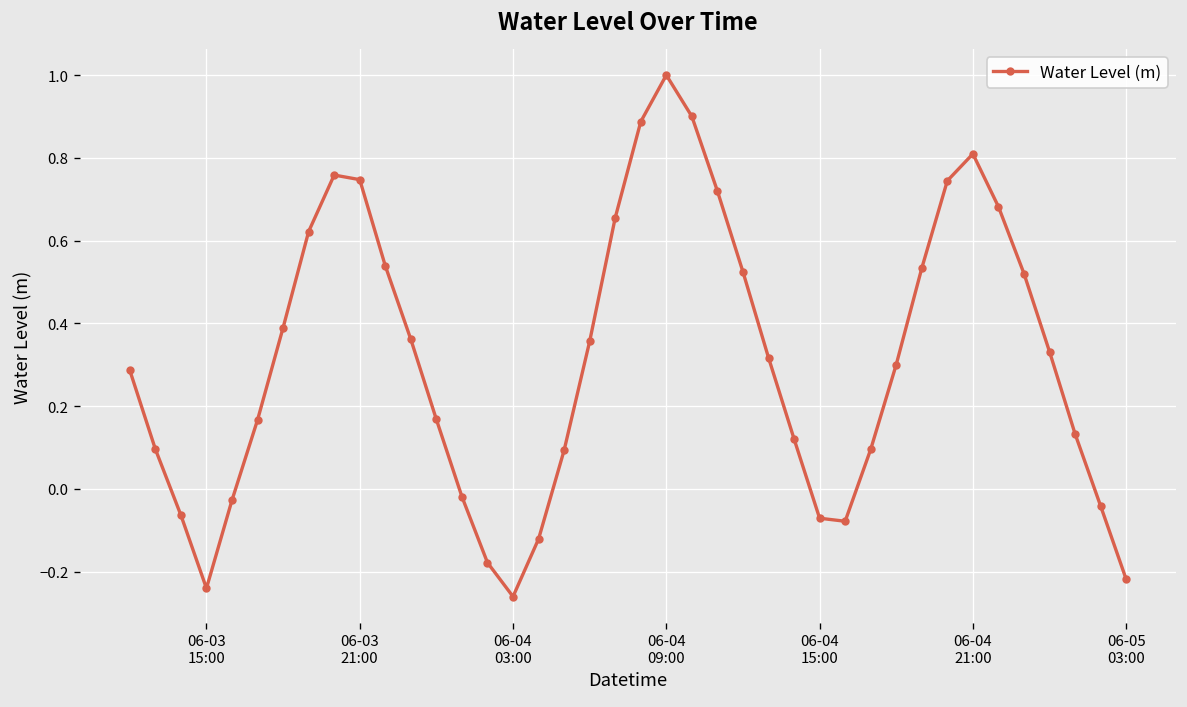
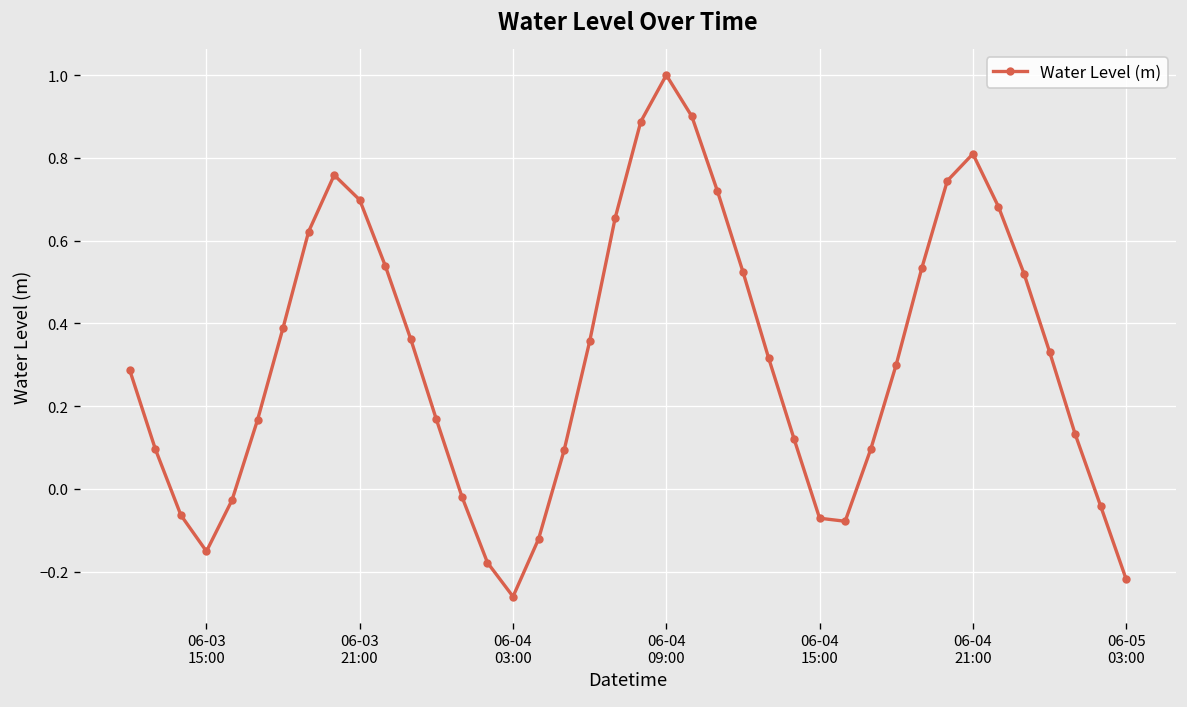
06-03 15:00: -0.24 -> -0.15
06-03 21:00: 0.75 -> 0.70
